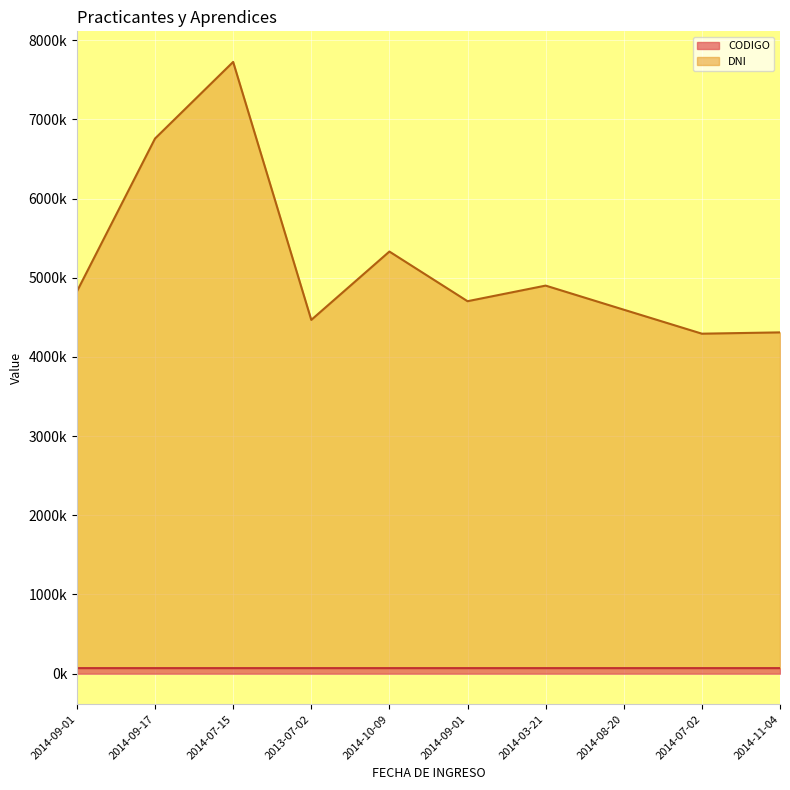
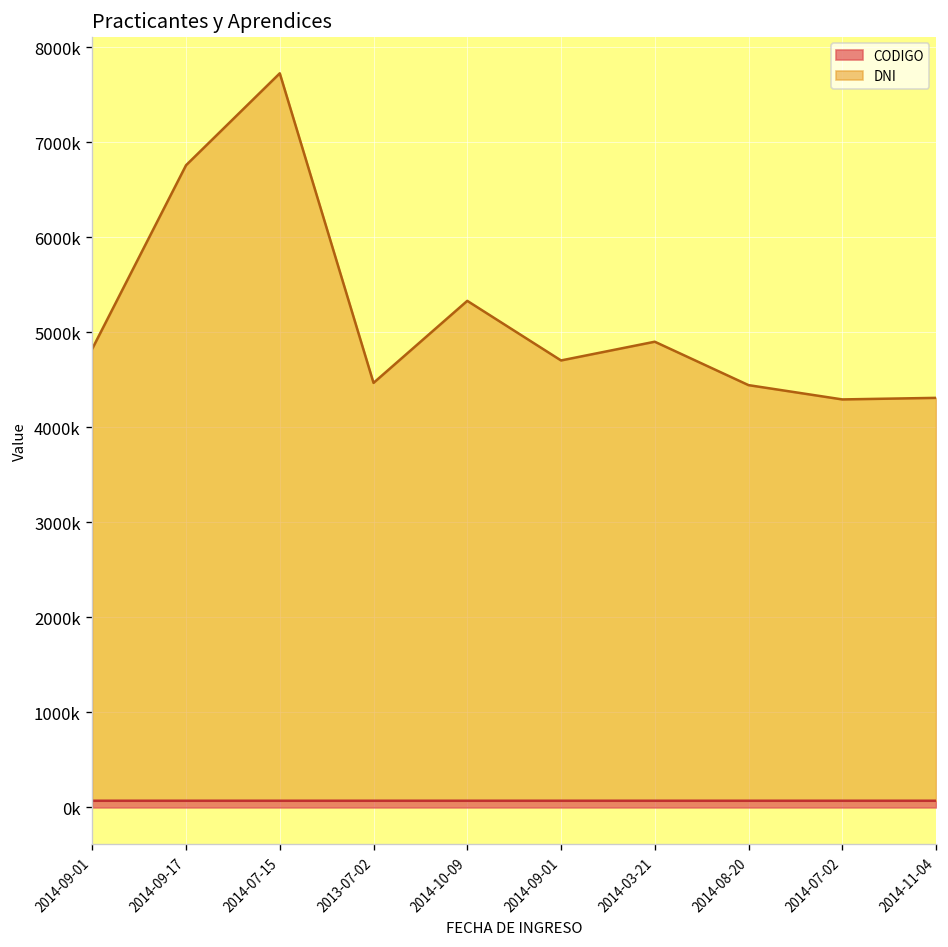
DNI, 2014-08-20: 4500000 -> 4400000
